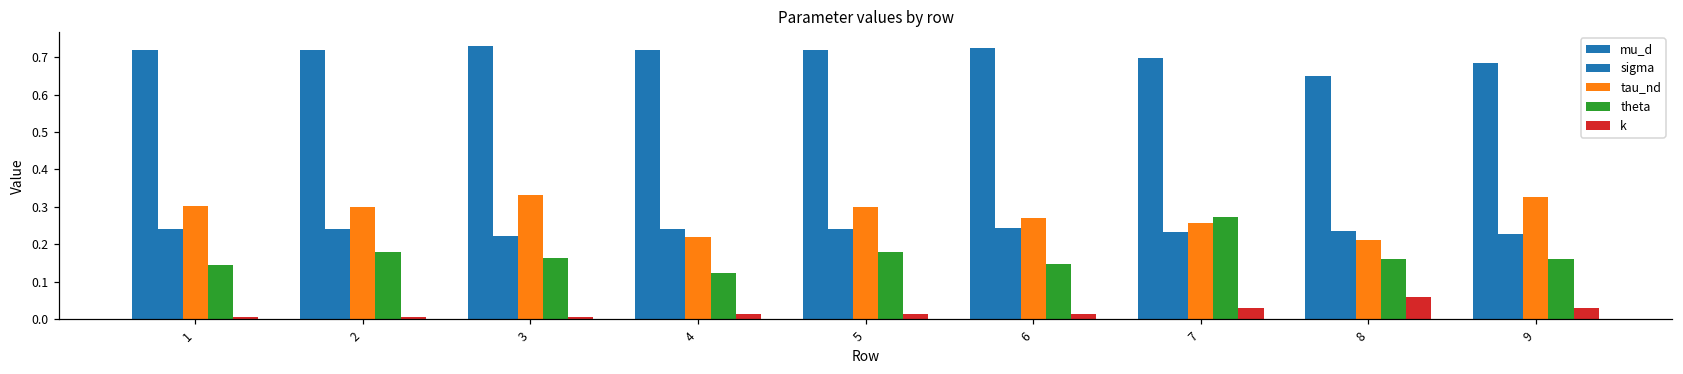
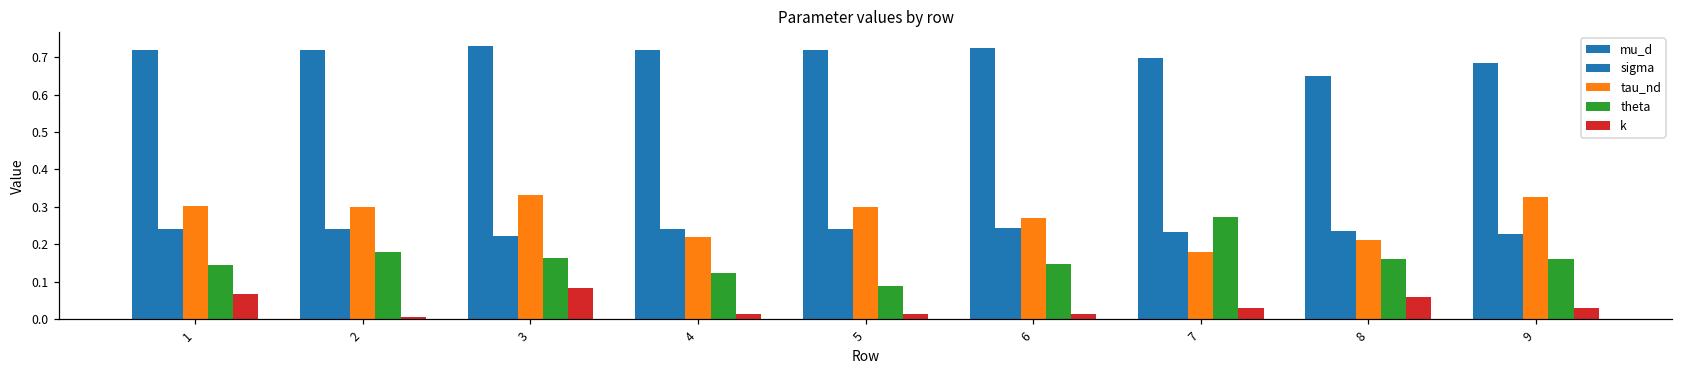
k, 1: 0.01 -> 0.07
k, 3: 0.01 -> 0.08
theta, 5: 0.18 -> 0.09
tau_nd, 7: 0.26 -> 0.18
